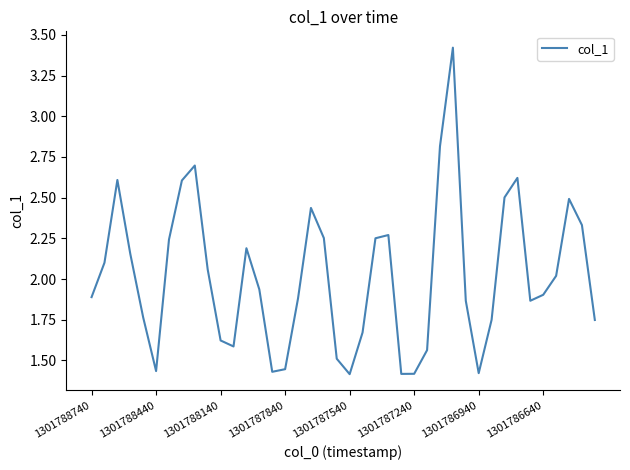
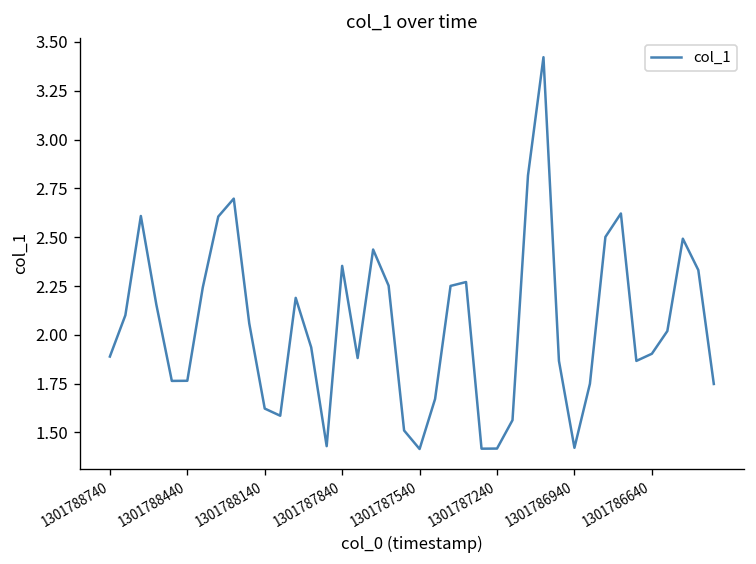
1301788440: 1.43 -> 1.76
1301787840: 1.45 -> 2.35
